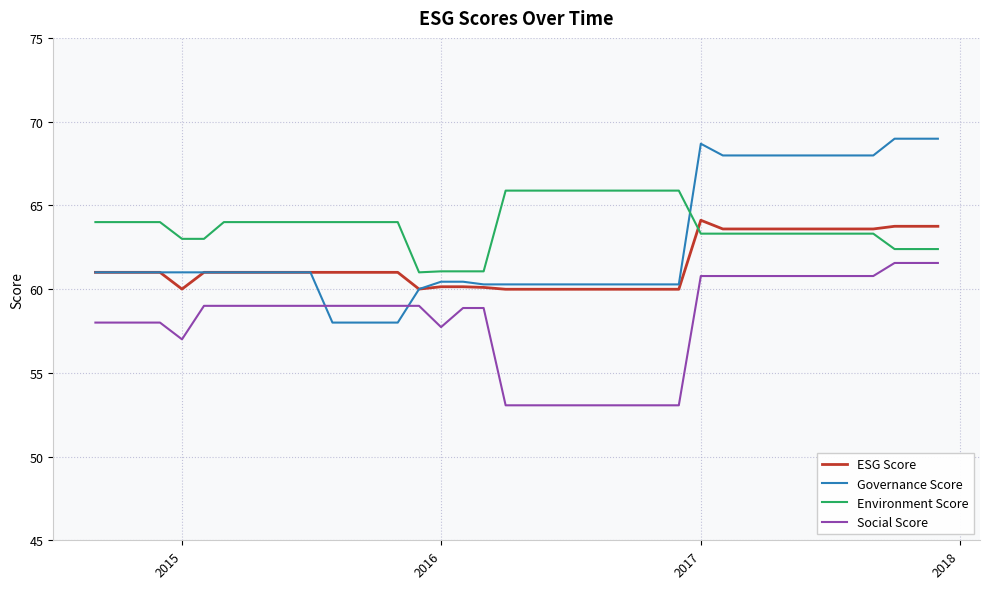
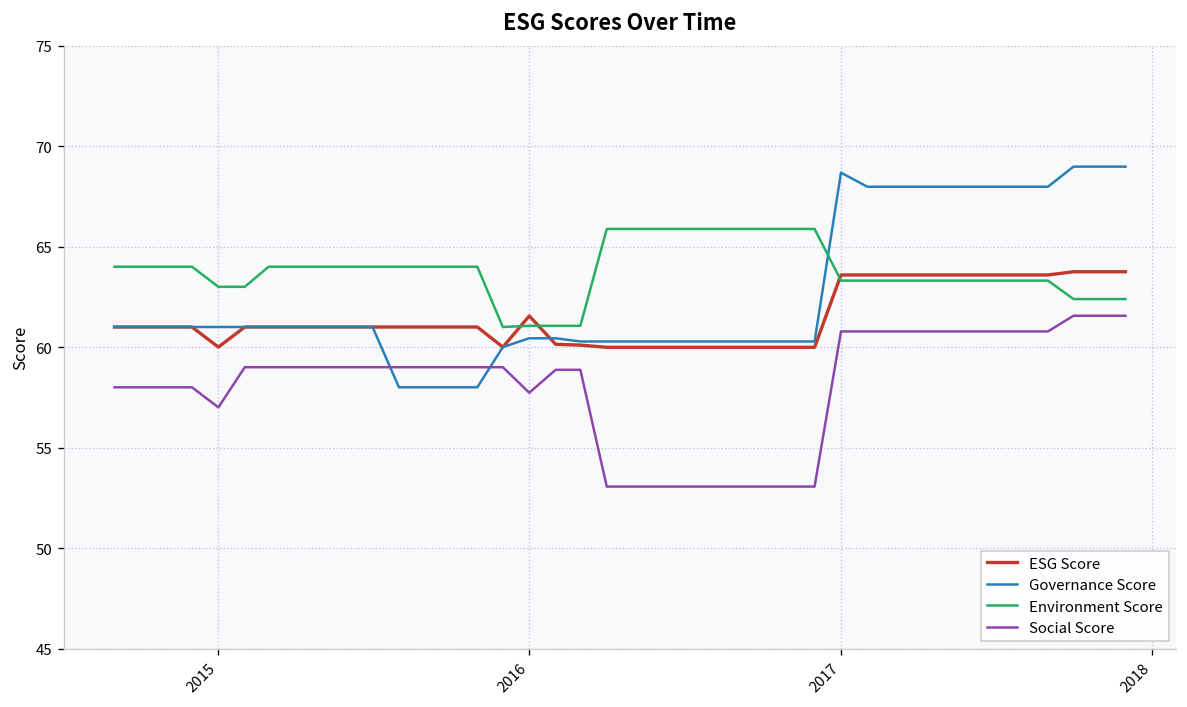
ESG Score, 2016: 60.1 -> 61.6
ESG Score, 2017: 64.1 -> 63.6
